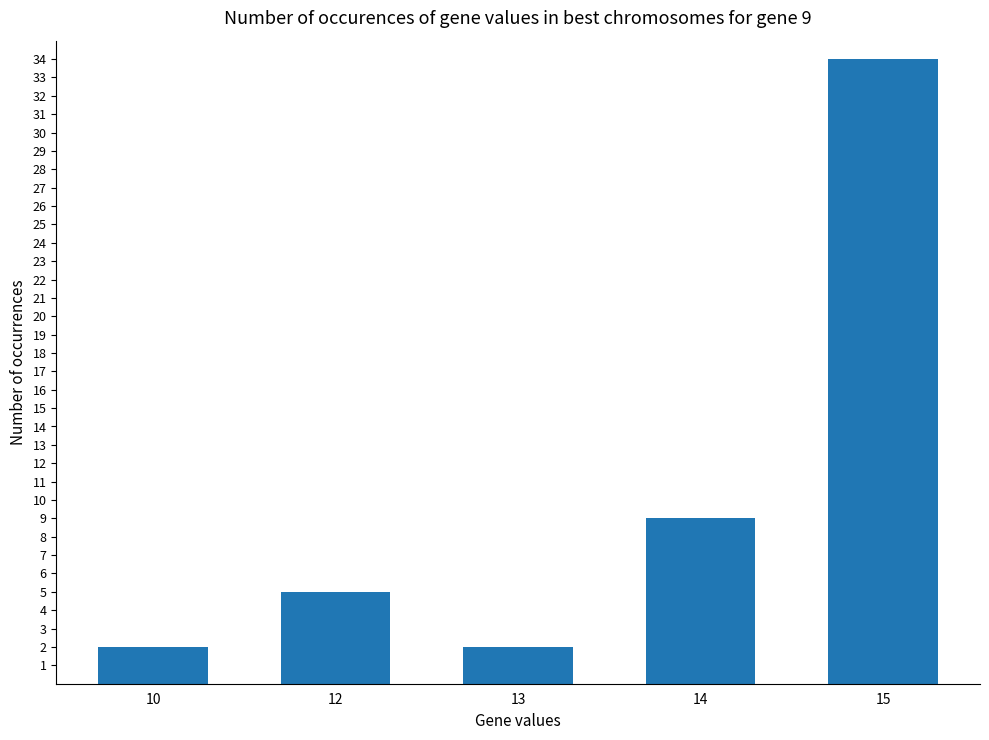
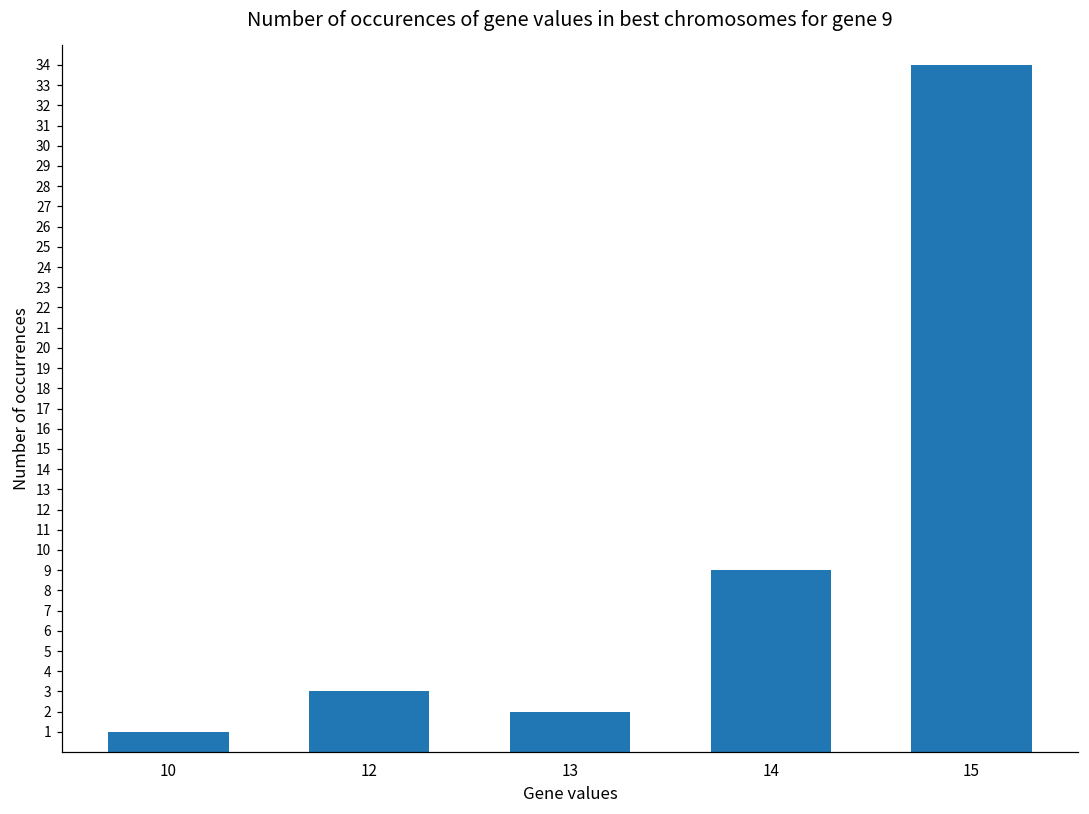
10: 2 -> 1
12: 5 -> 3
